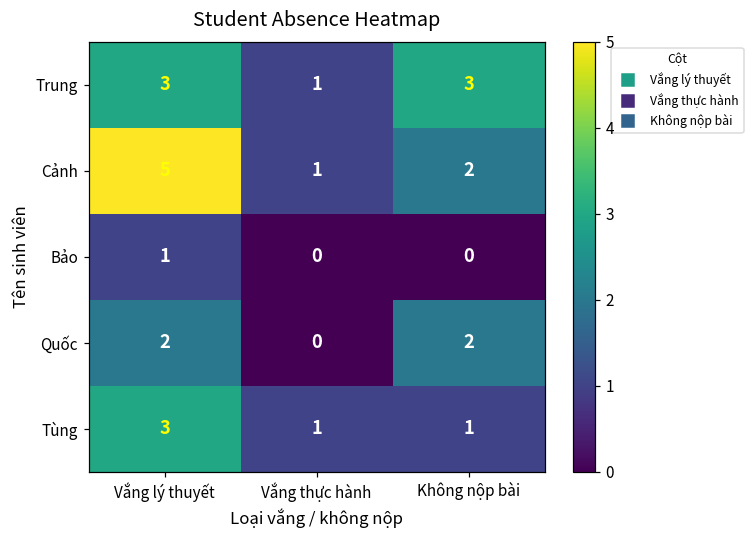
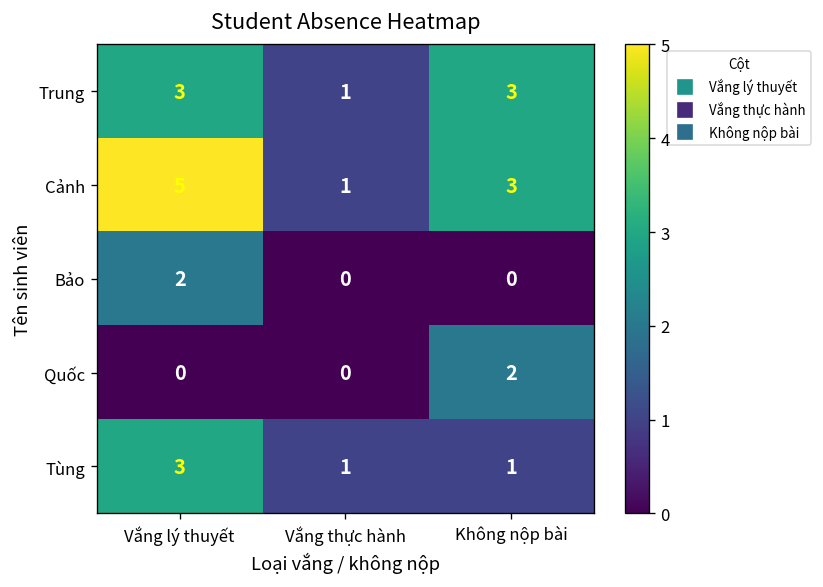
Cảnh, Không nộp bài: 2 -> 3
Bảo, Vắng lý thuyết: 1 -> 2
Quốc, Vắng lý thuyết: 2 -> 0
